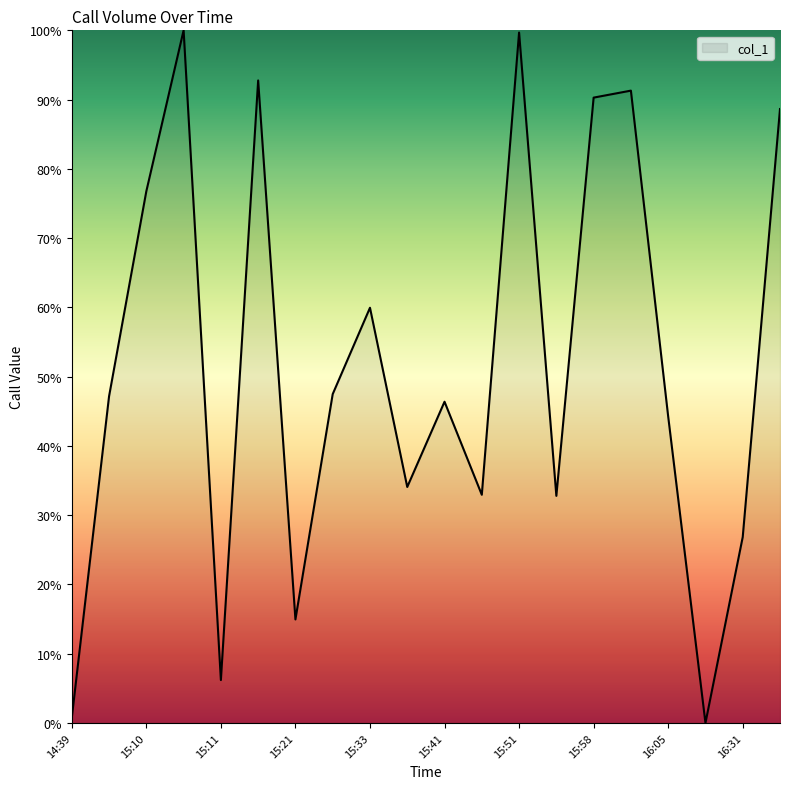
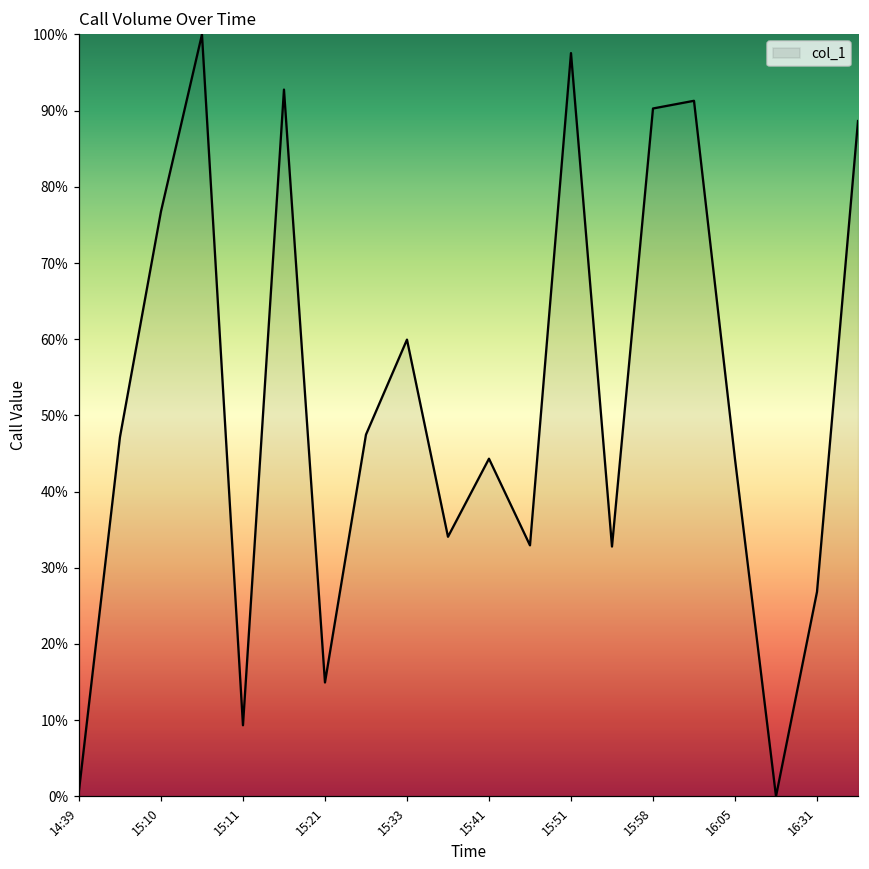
15:11: 6% -> 9%
15:41: 46% -> 44%
15:51: 100% -> 98%
